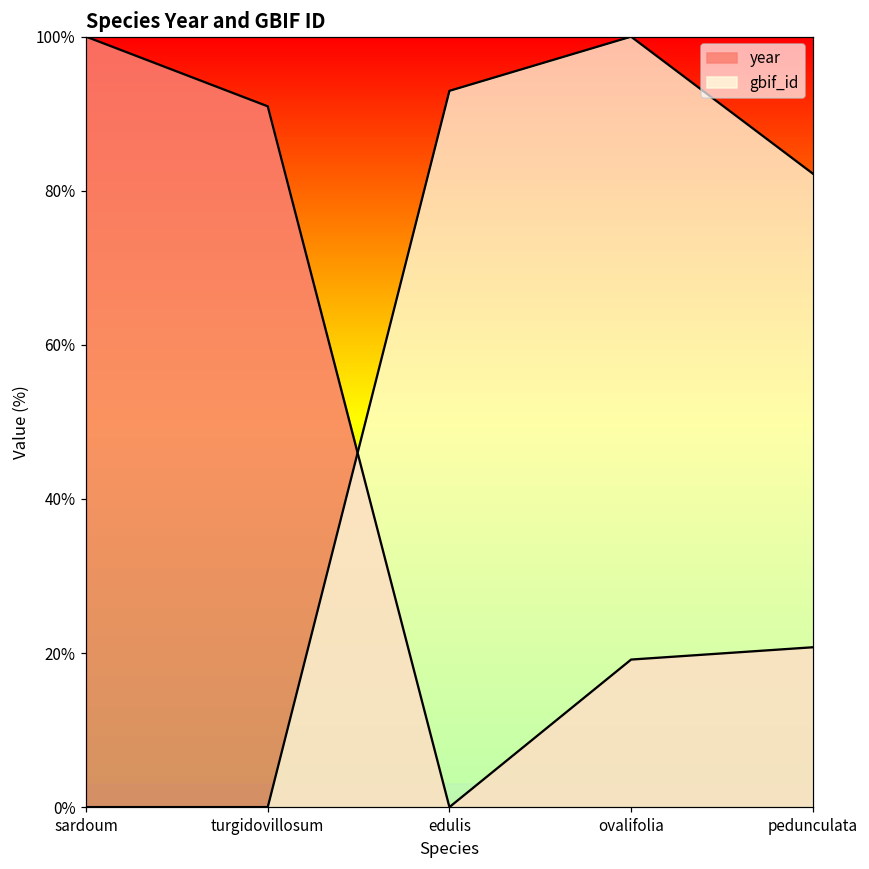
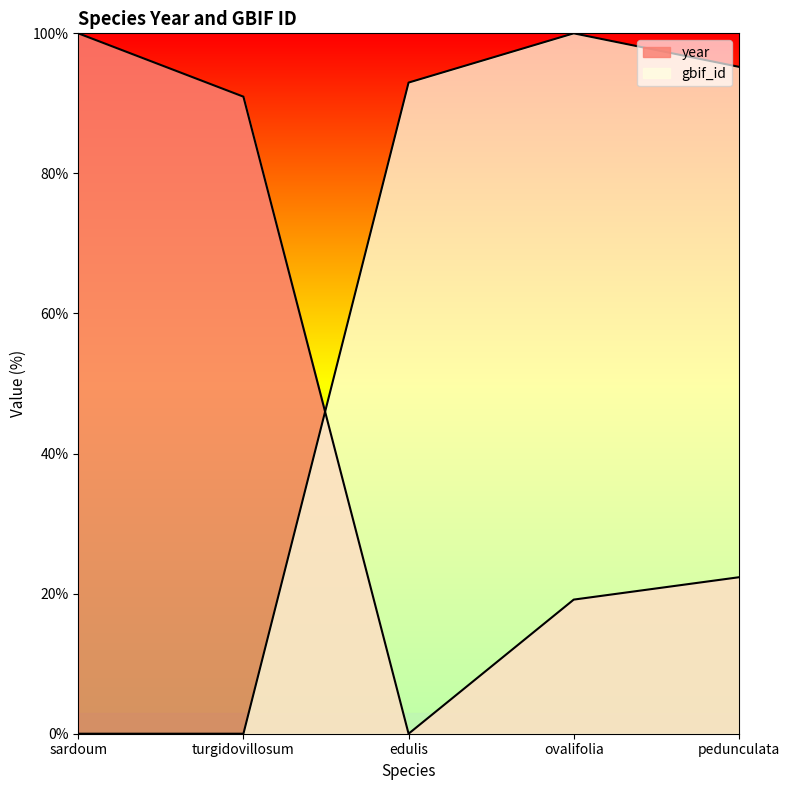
year, pedunculata: 21% -> 22%
gbif_id, pedunculata: 82% -> 95%
